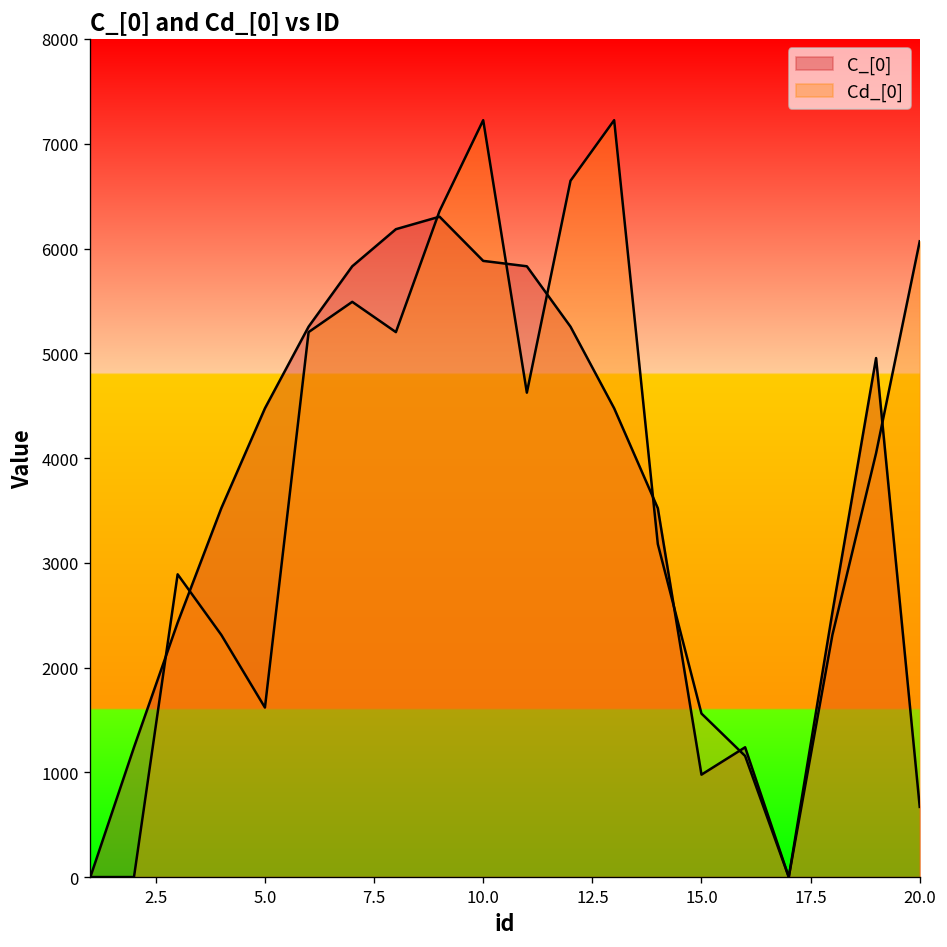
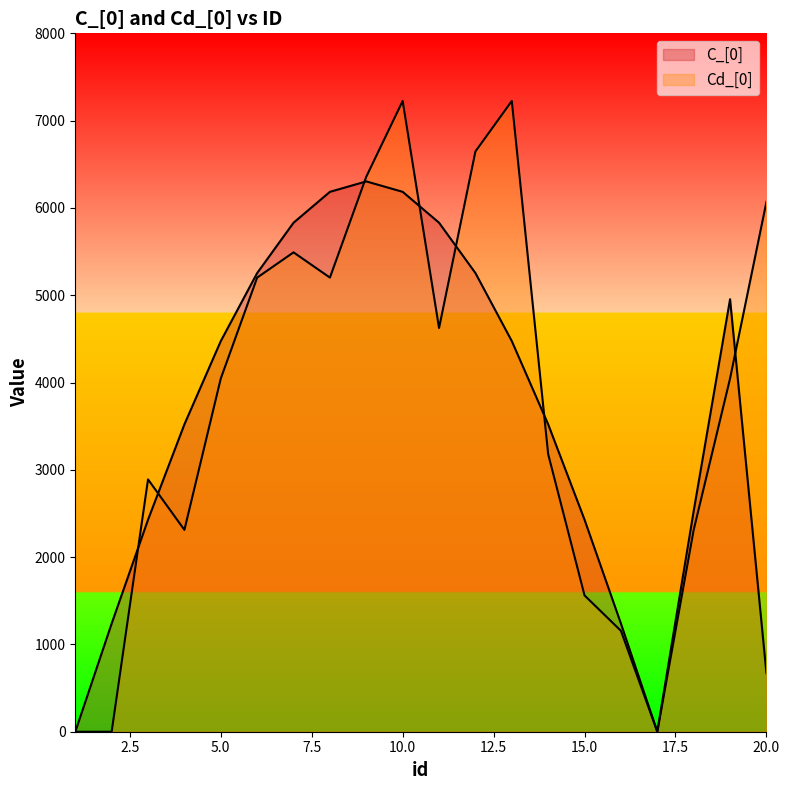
Cd_[0], 5.0: 1600 -> 4000
C_[0], 10.0: 5900 -> 6200
C_[0], 15.0: 1000 -> 2400
